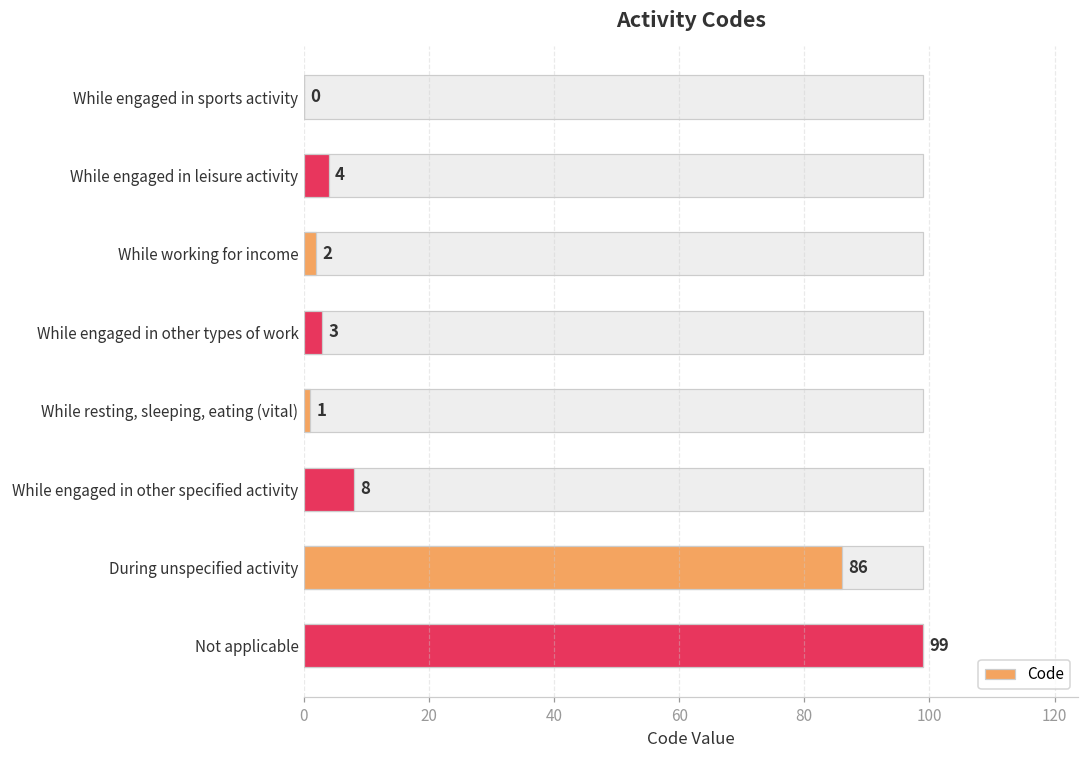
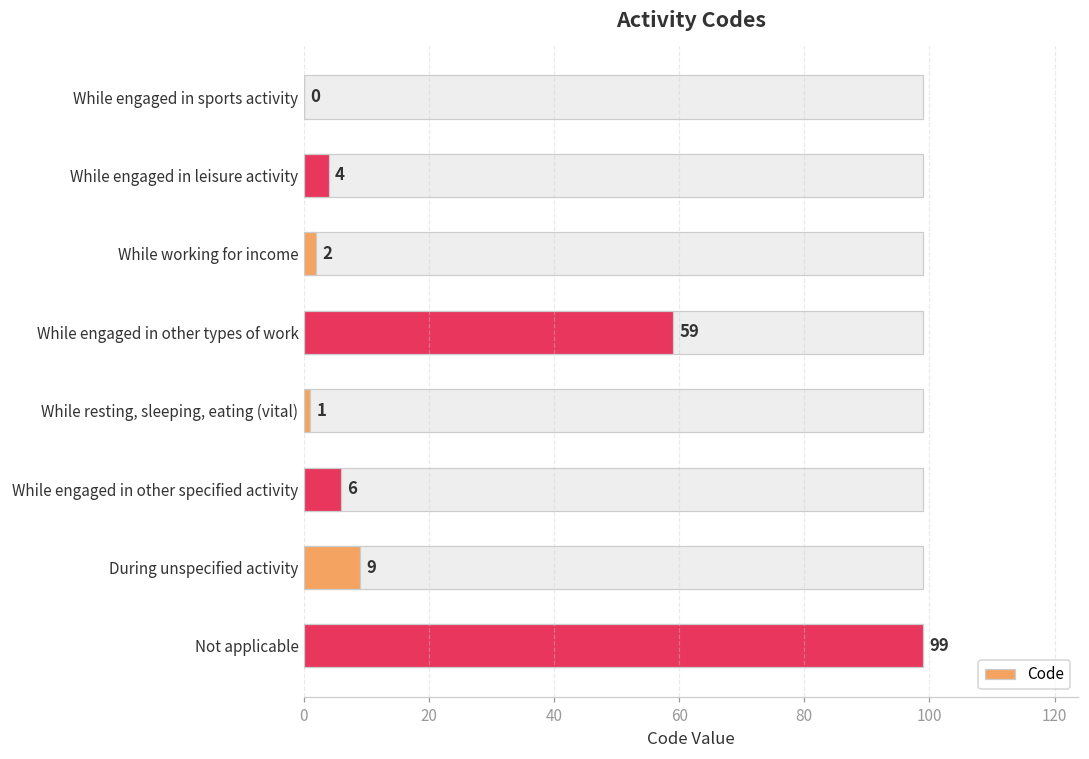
Code, While engaged in other types of work: 3 -> 59
Code, While engaged in other specified activity: 8 -> 6
Code, During unspecified activity: 86 -> 9
